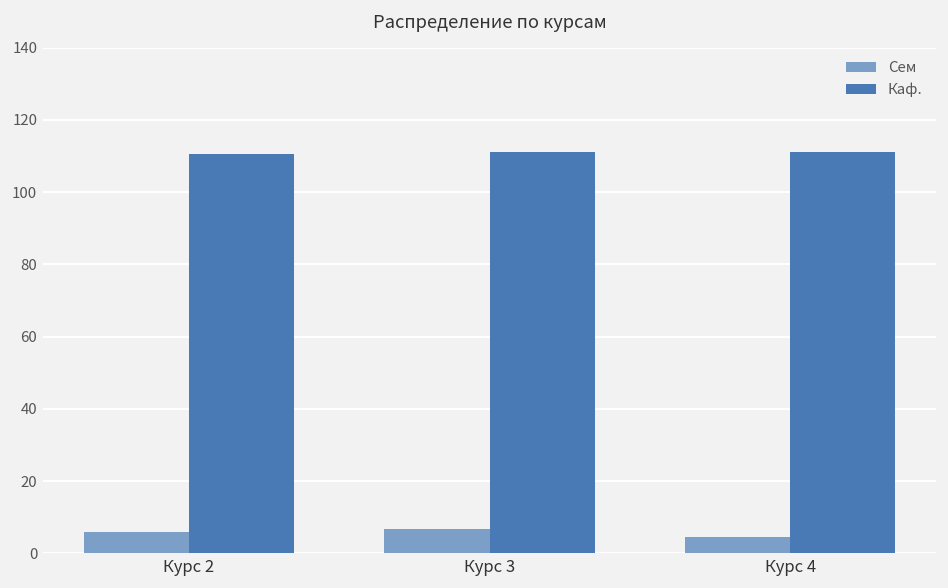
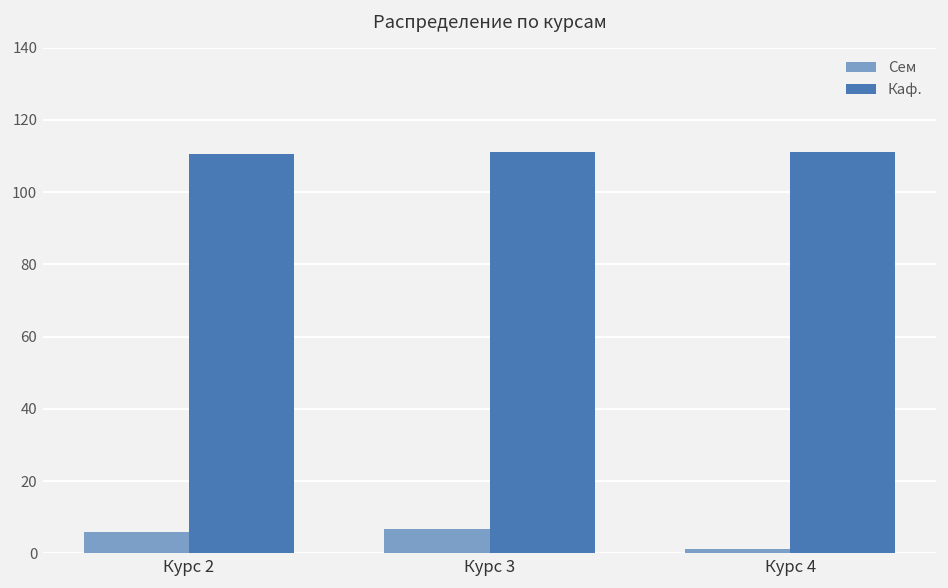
Сем, Курс 4: 5 -> 1
